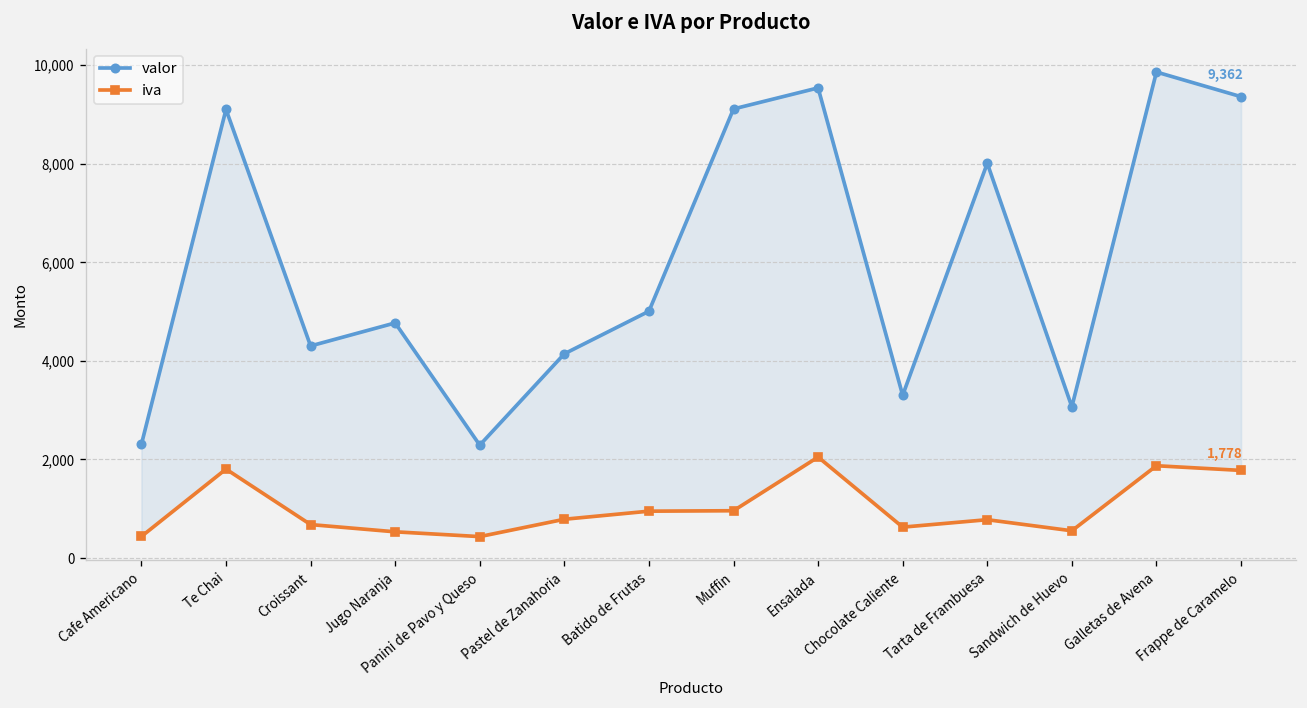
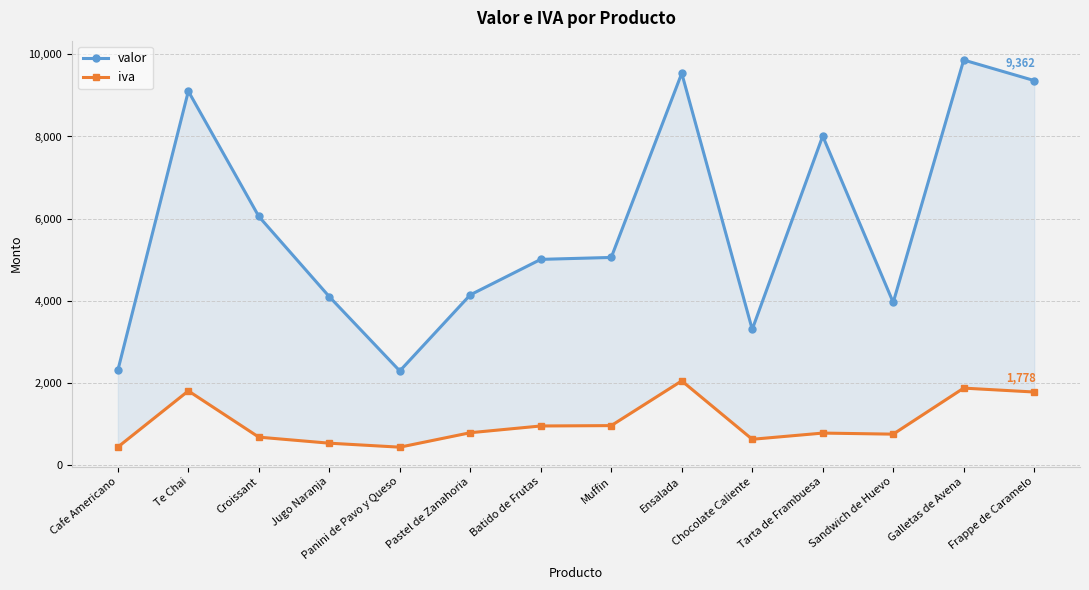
valor, Croissant: 4,300 -> 6,100
valor, Jugo Naranja: 4,800 -> 4,100
valor, Muffin: 9,100 -> 5,100
valor, Sandwich de Huevo: 3,100 -> 4,000
iva, Sandwich de Huevo: 600 -> 800
